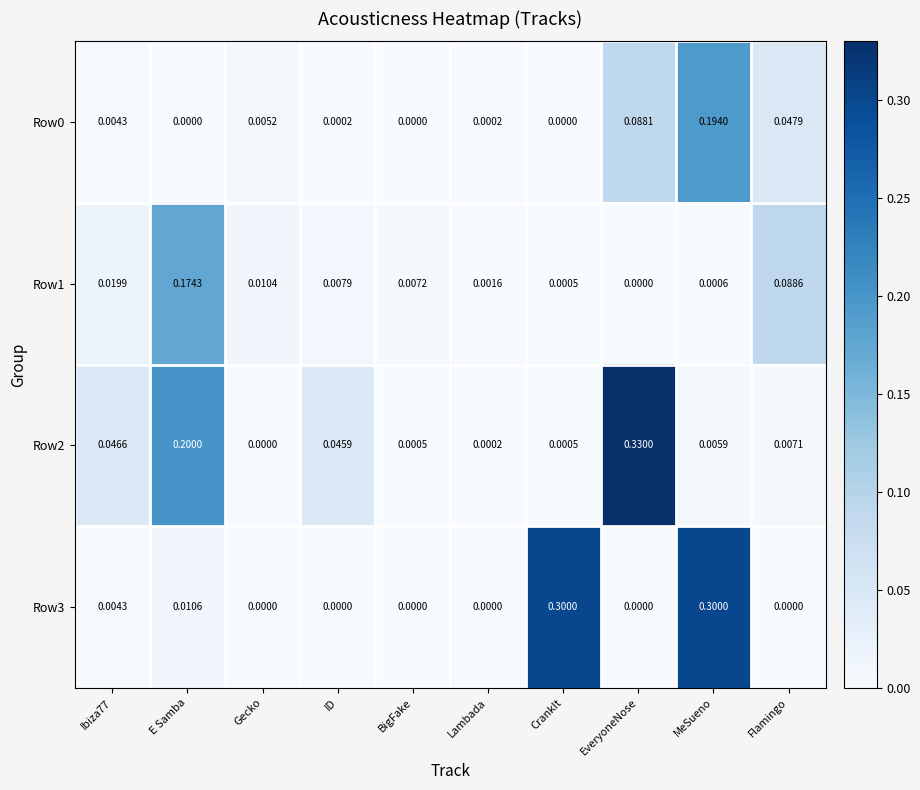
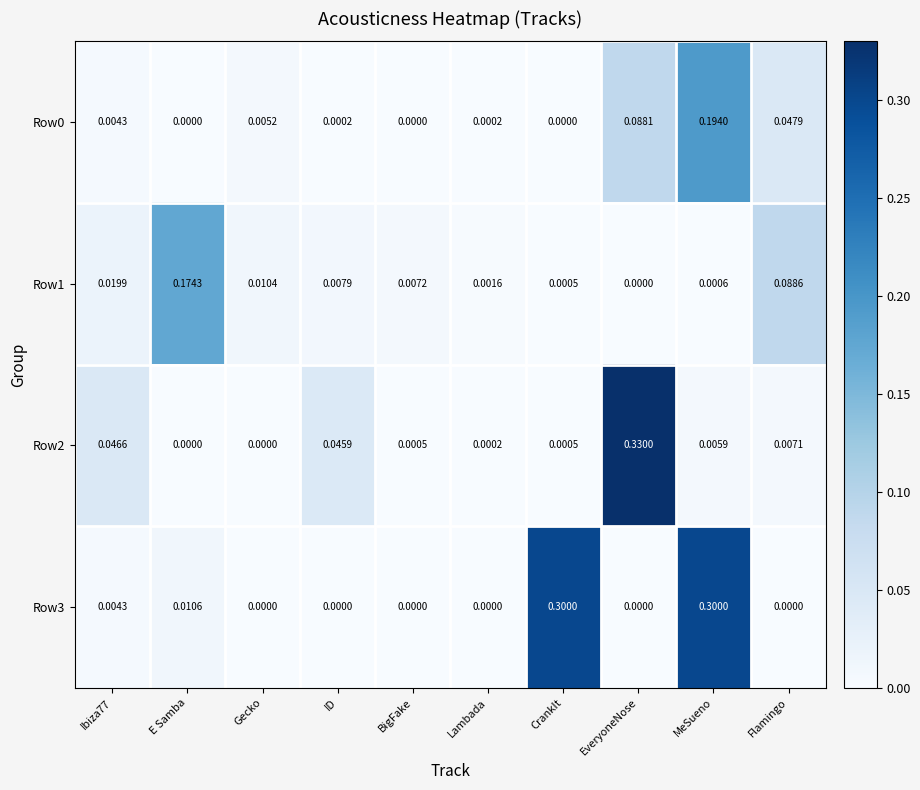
Row2, E Samba: 0.2000 -> 0.0000
